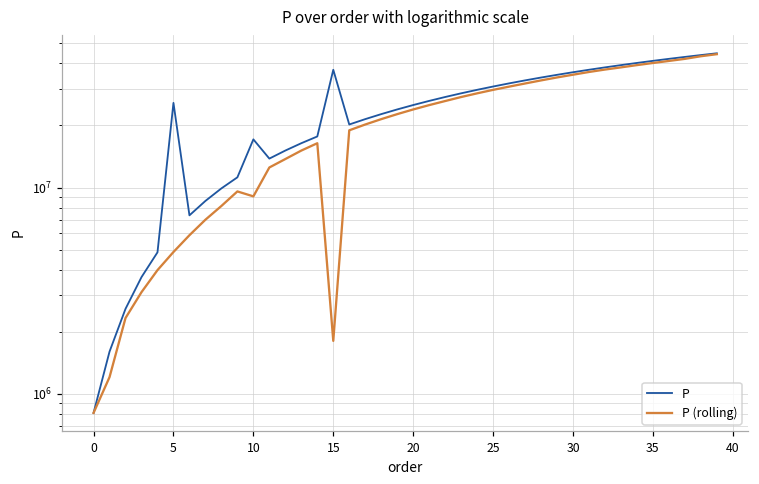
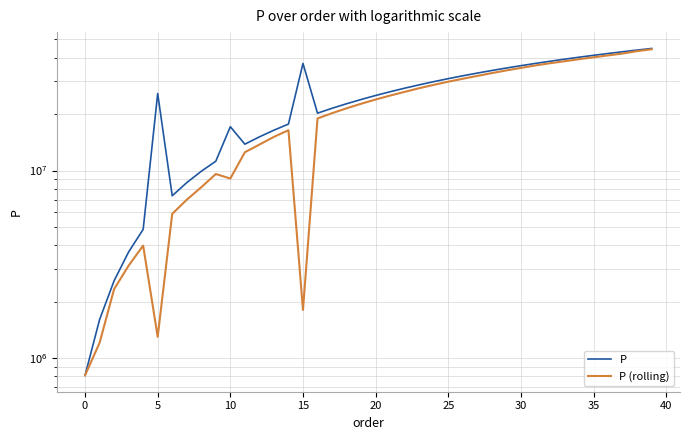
P (rolling), 5: 4900000 -> 1300000
